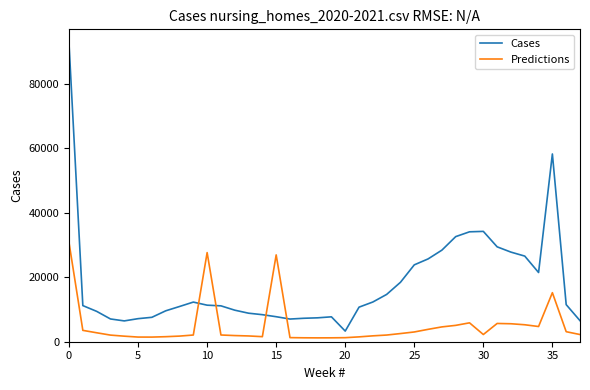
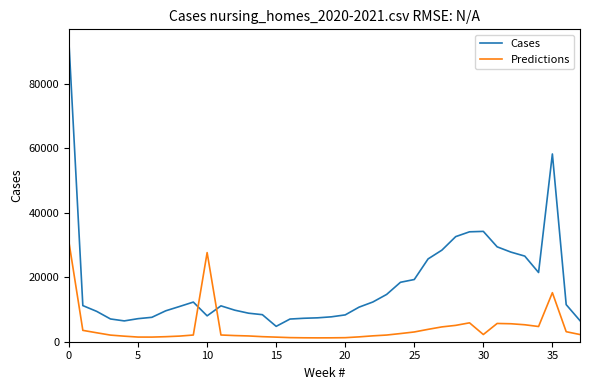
Cases, 10: 11000 -> 8000
Cases, 15: 8000 -> 5000
Predictions, 15: 27000 -> 1000
Cases, 20: 3000 -> 8000
Cases, 25: 24000 -> 19000
